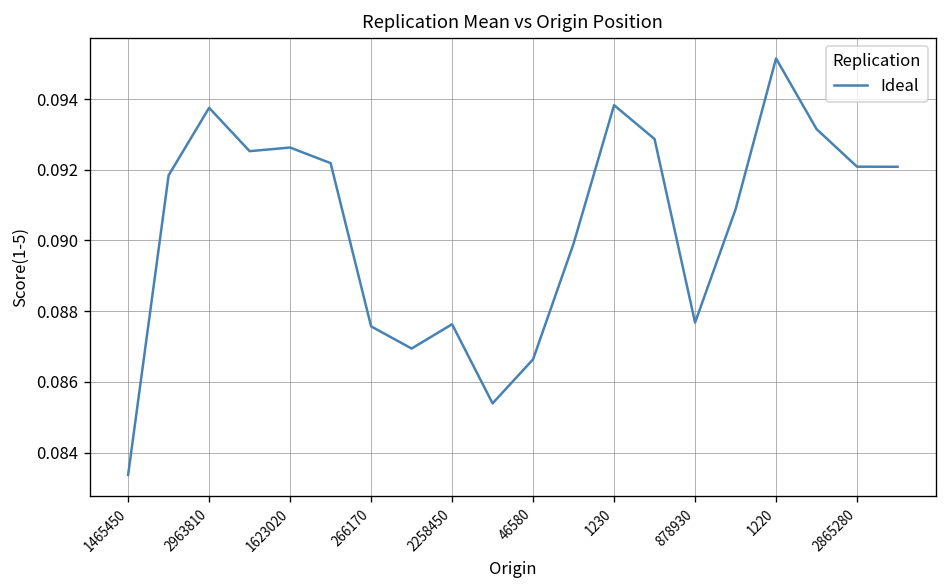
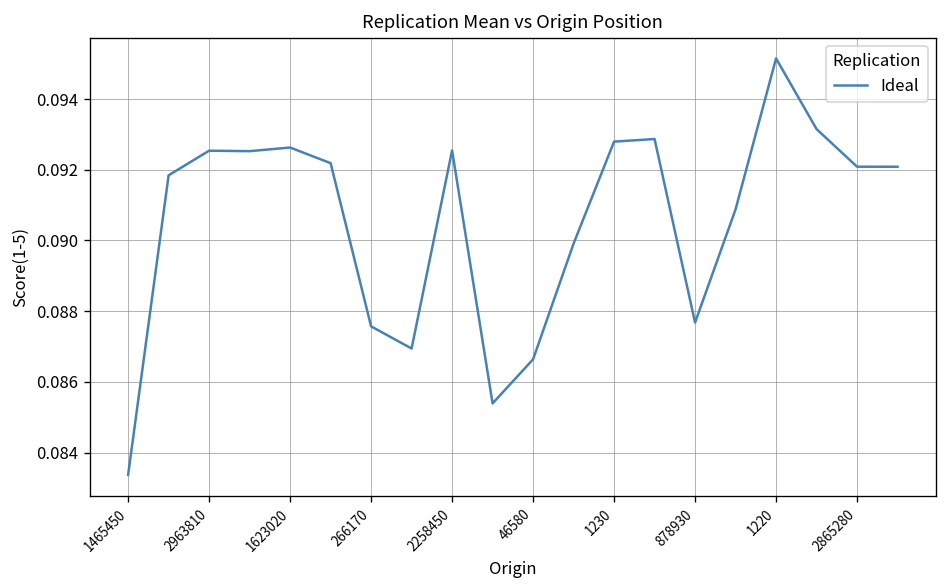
2963810: 0.0938 -> 0.0925
2258450: 0.0876 -> 0.0925
1230: 0.0938 -> 0.0928
